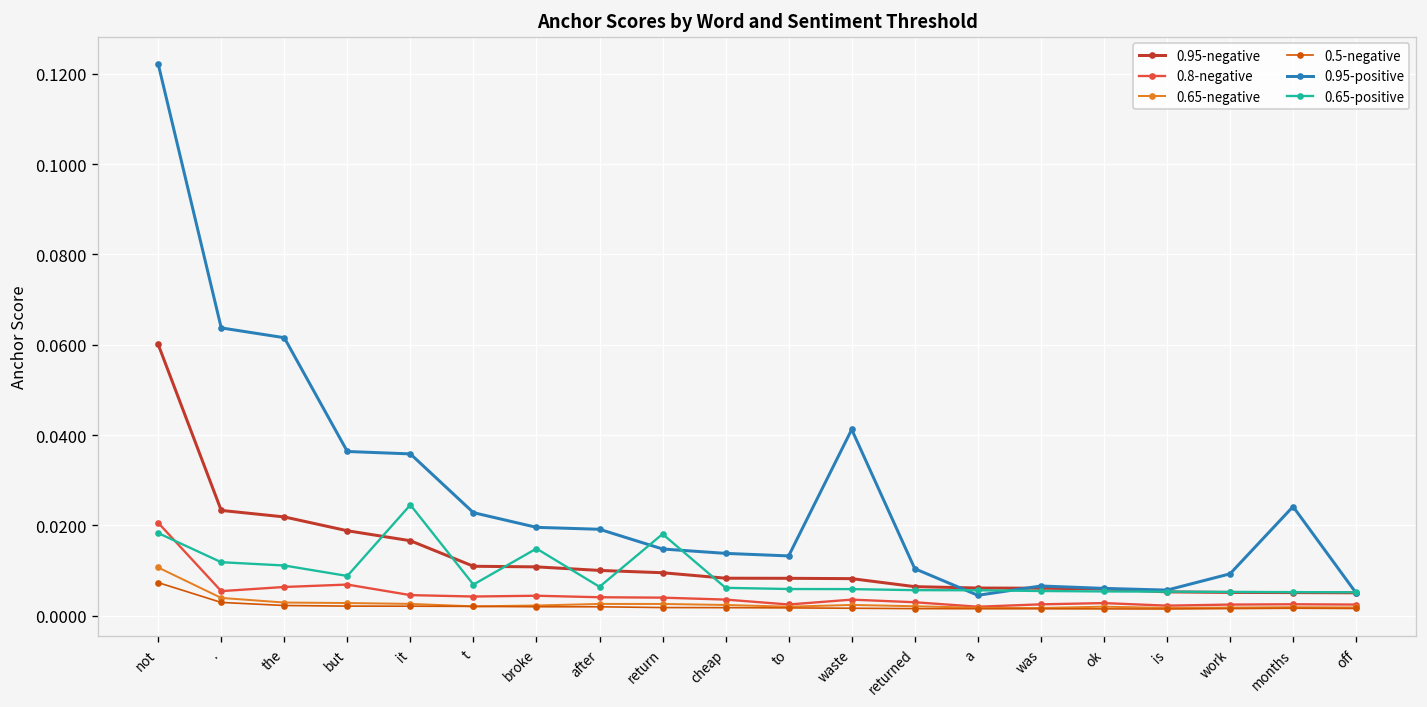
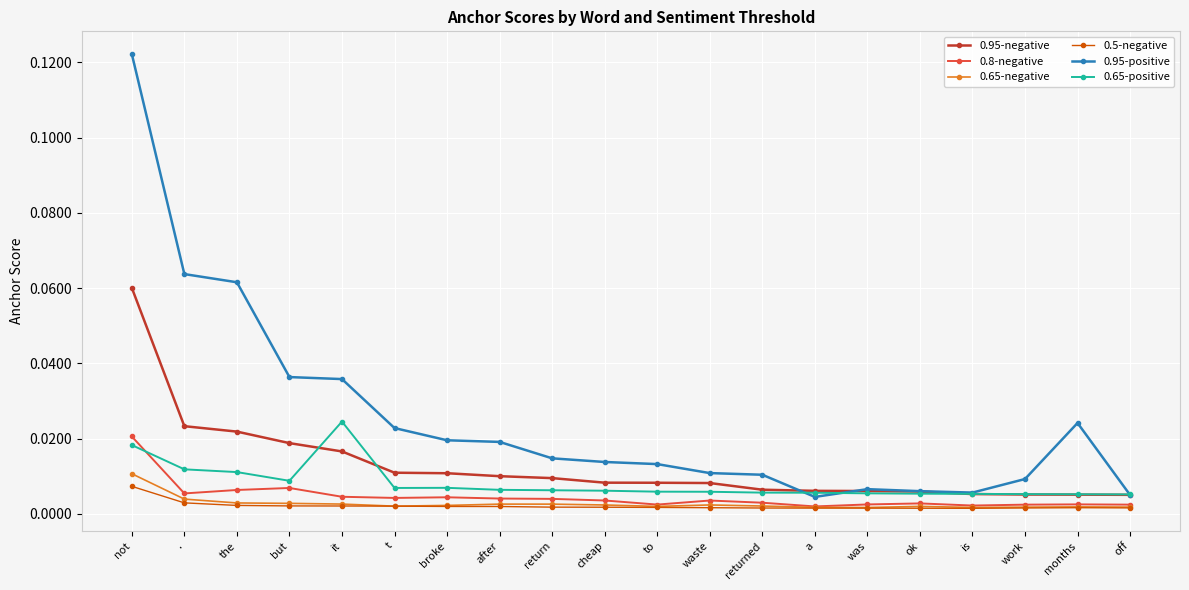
0.65-positive, broke: 0.015 -> 0.007
0.65-positive, return: 0.018 -> 0.006
0.95-positive, waste: 0.041 -> 0.011
